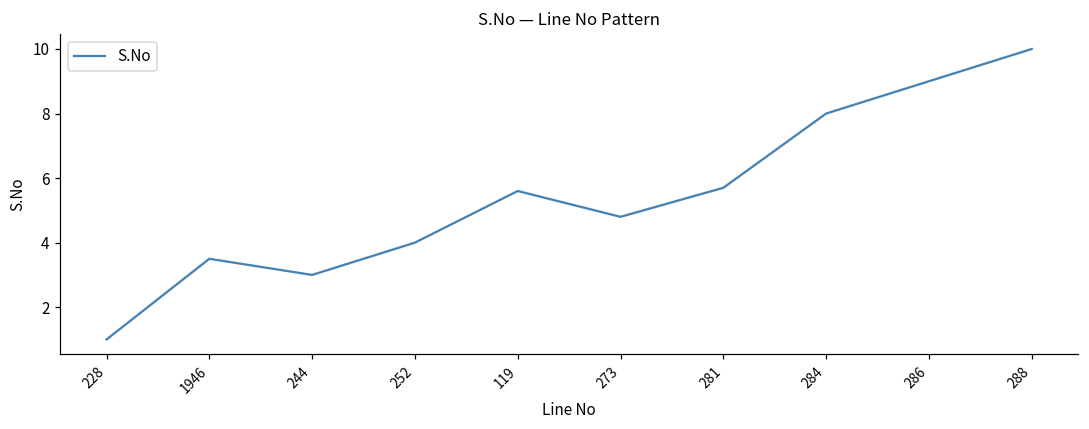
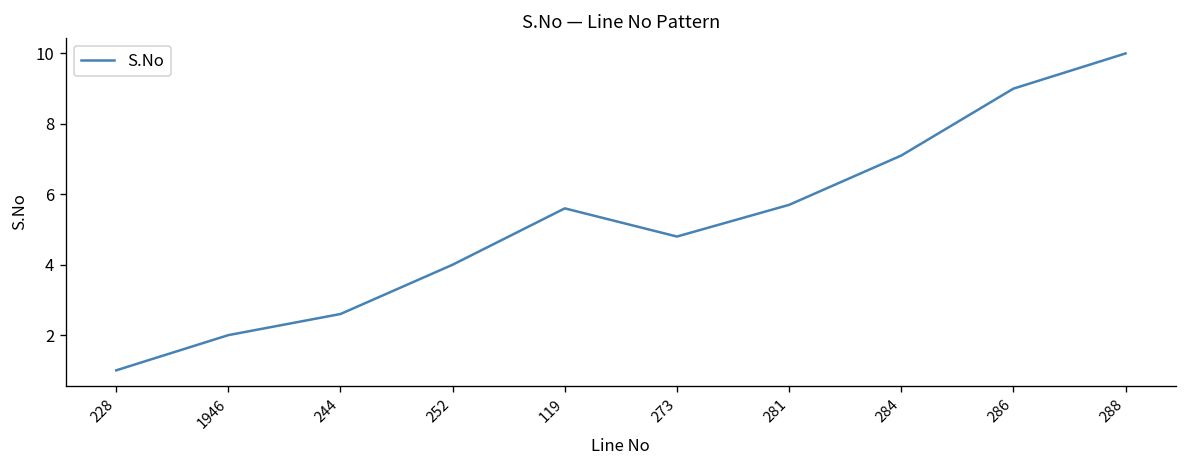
1946: 3.5 -> 2.0
244: 3.0 -> 2.6
284: 8.0 -> 7.1
